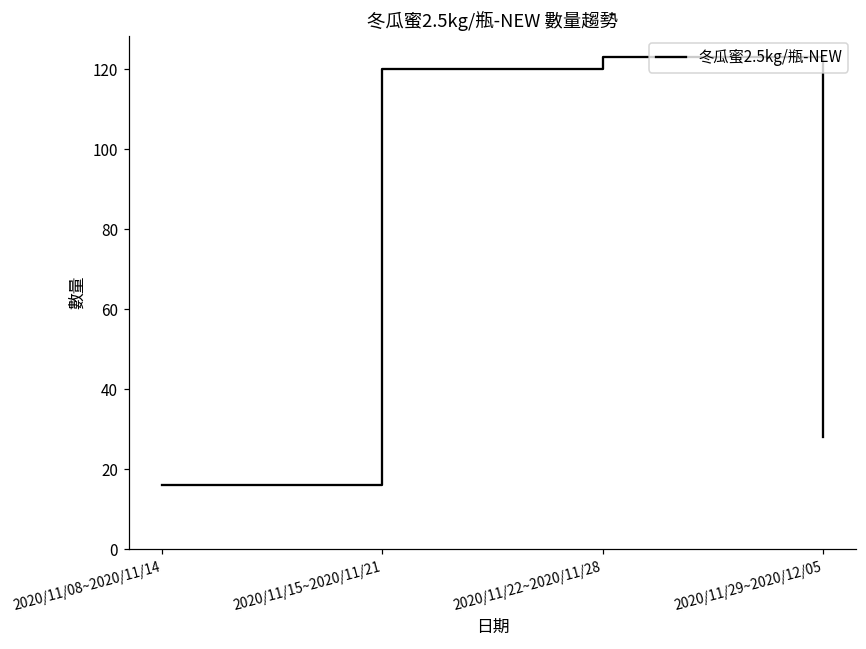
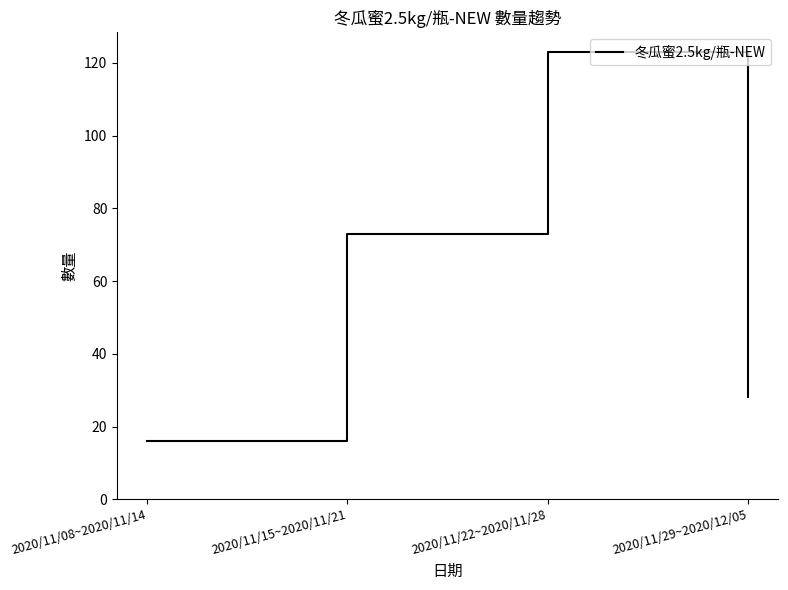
2020/11/15~2020/11/21: 120 -> 73
